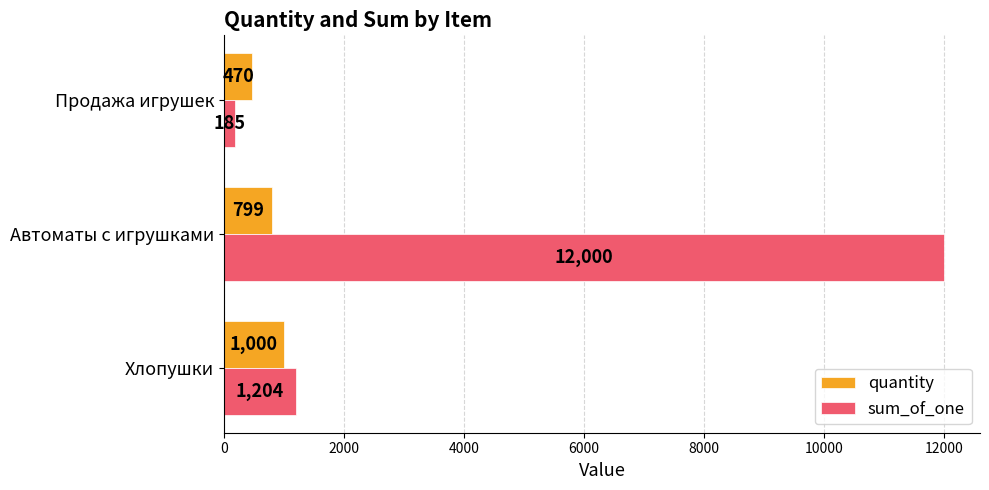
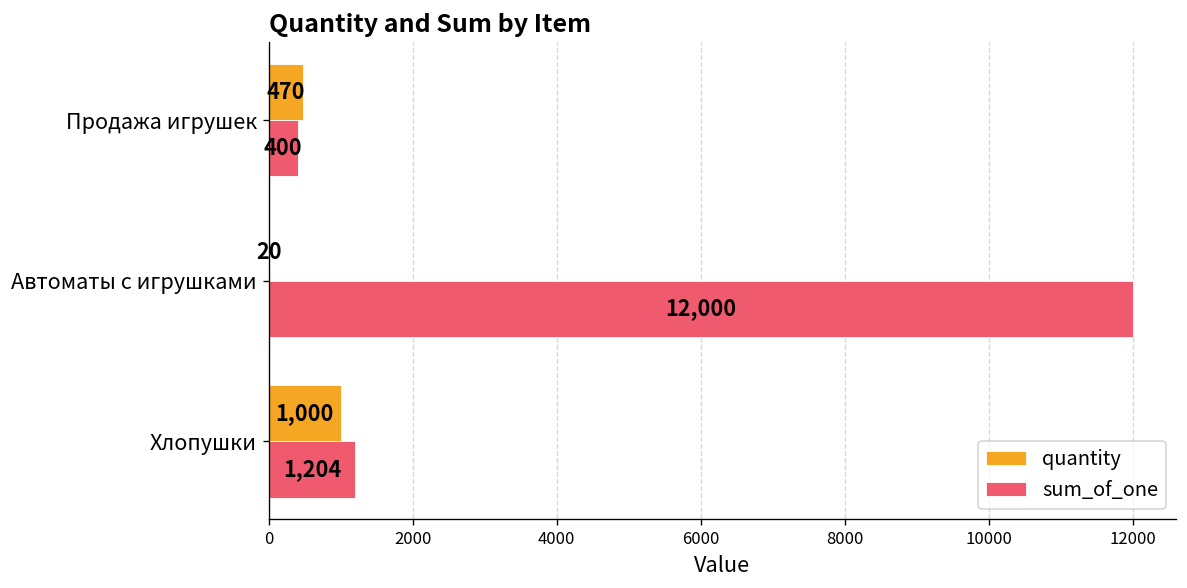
sum_of_one, Продажа игрушек: 185 -> 400
quantity, Автоматы с игрушками: 799 -> 20
